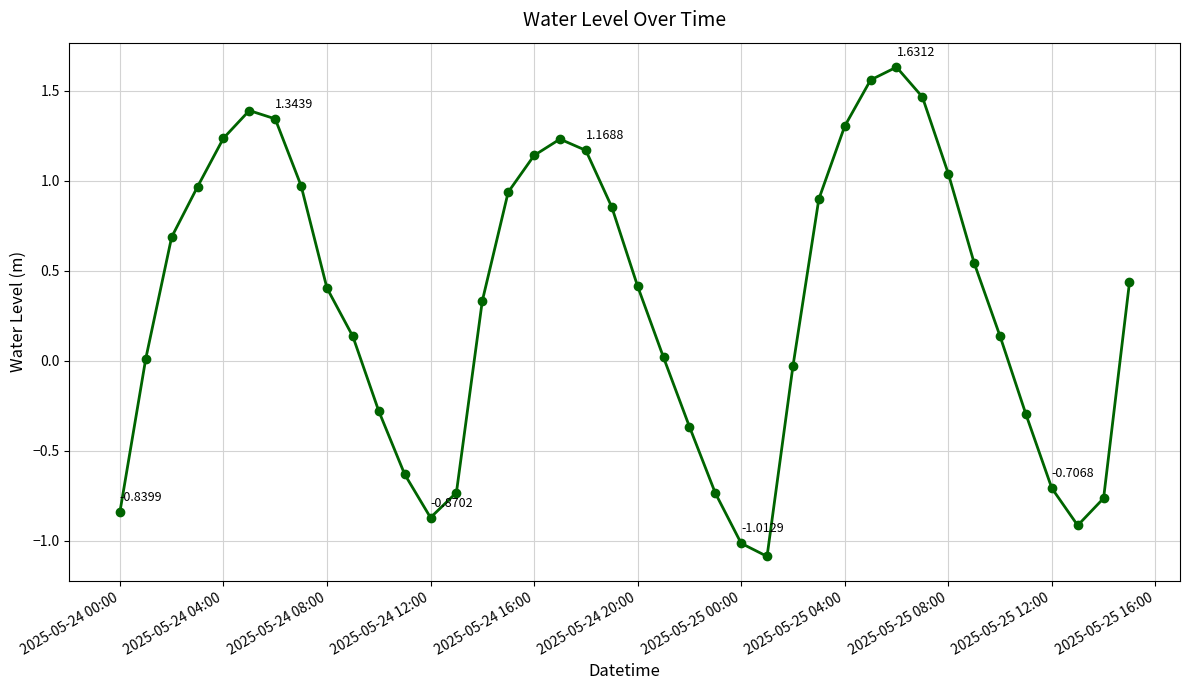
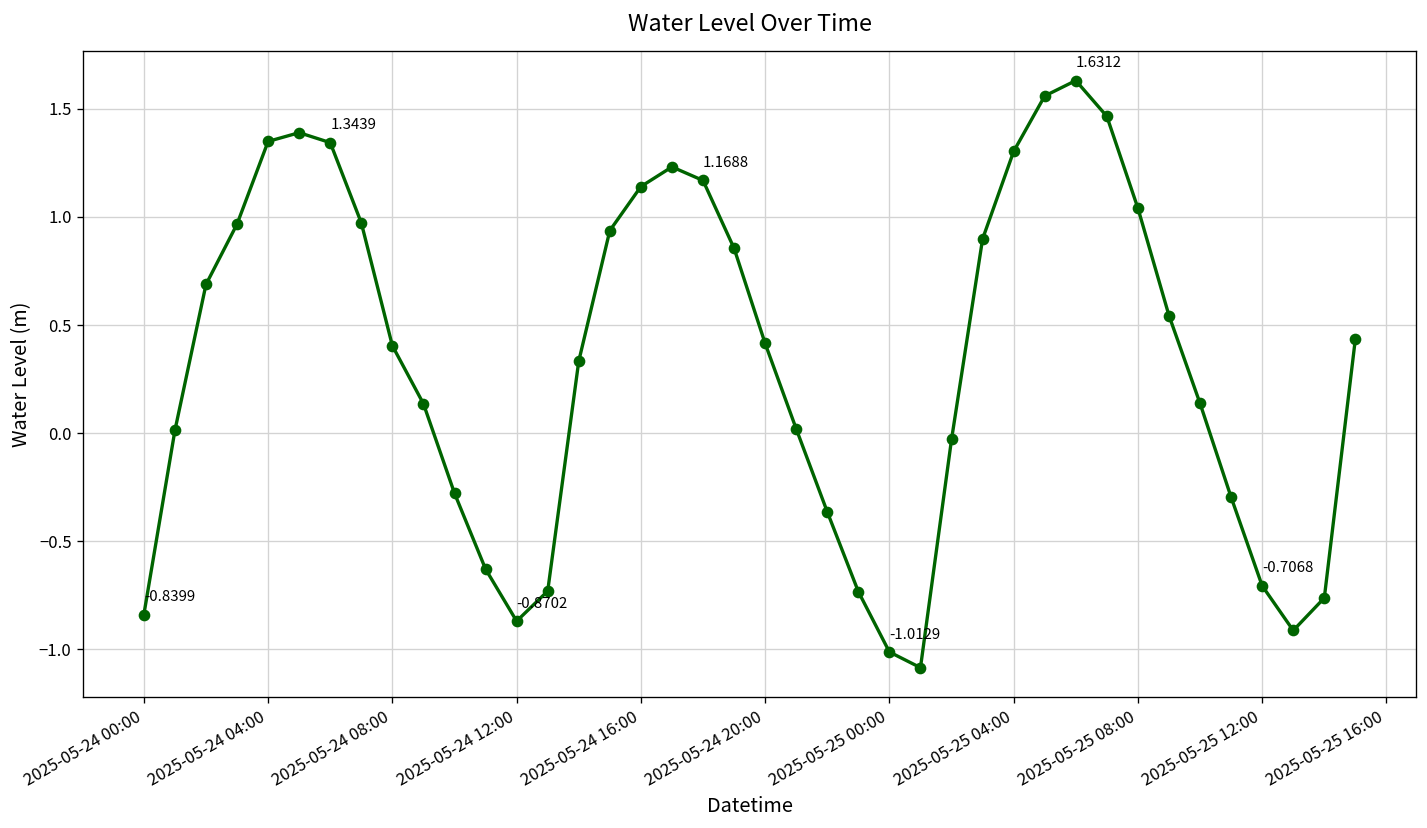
2025-05-24 04:00: 1.24 -> 1.35
